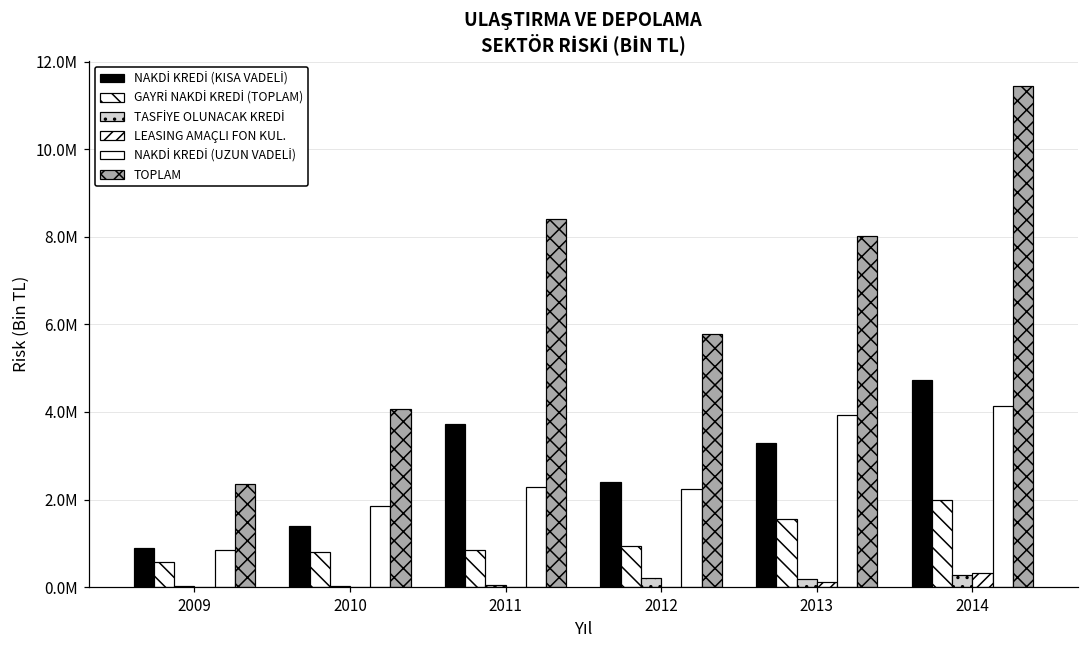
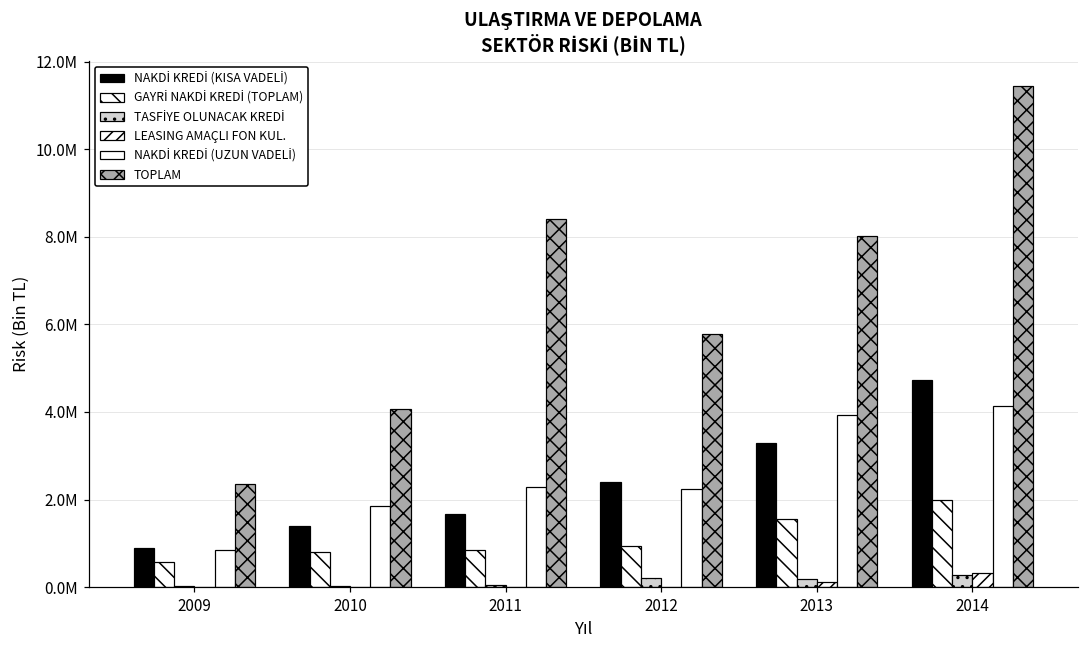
NAKDİ KREDİ (KISA VADELİ), 2011: 3700000 -> 1700000
